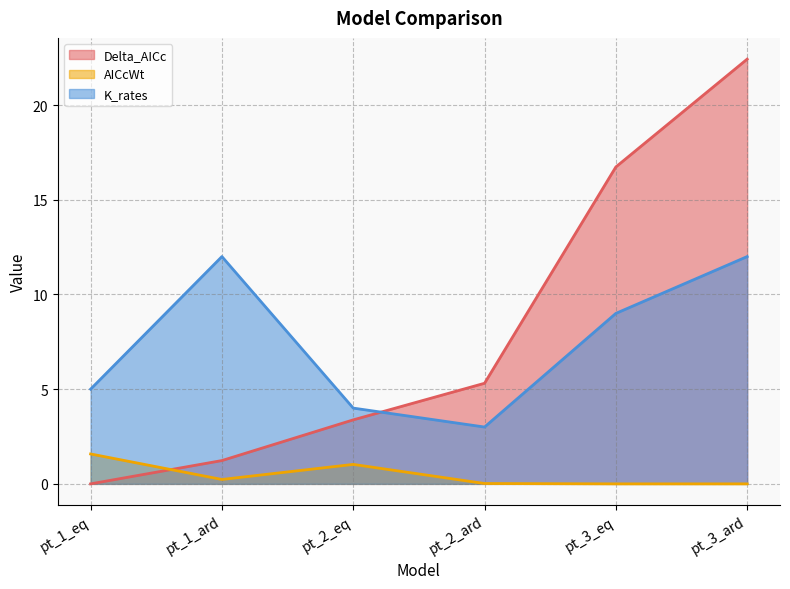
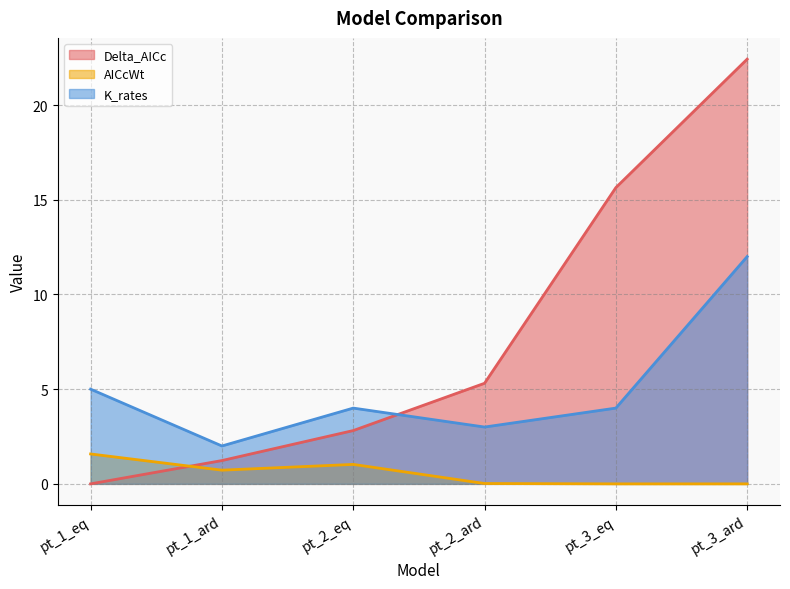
AICcWt, pt_1_ard: 0.2 -> 0.7
K_rates, pt_1_ard: 12 -> 2
Delta_AICc, pt_2_eq: 3.4 -> 2.8
Delta_AICc, pt_3_eq: 16.7 -> 15.6
K_rates, pt_3_eq: 9 -> 4
